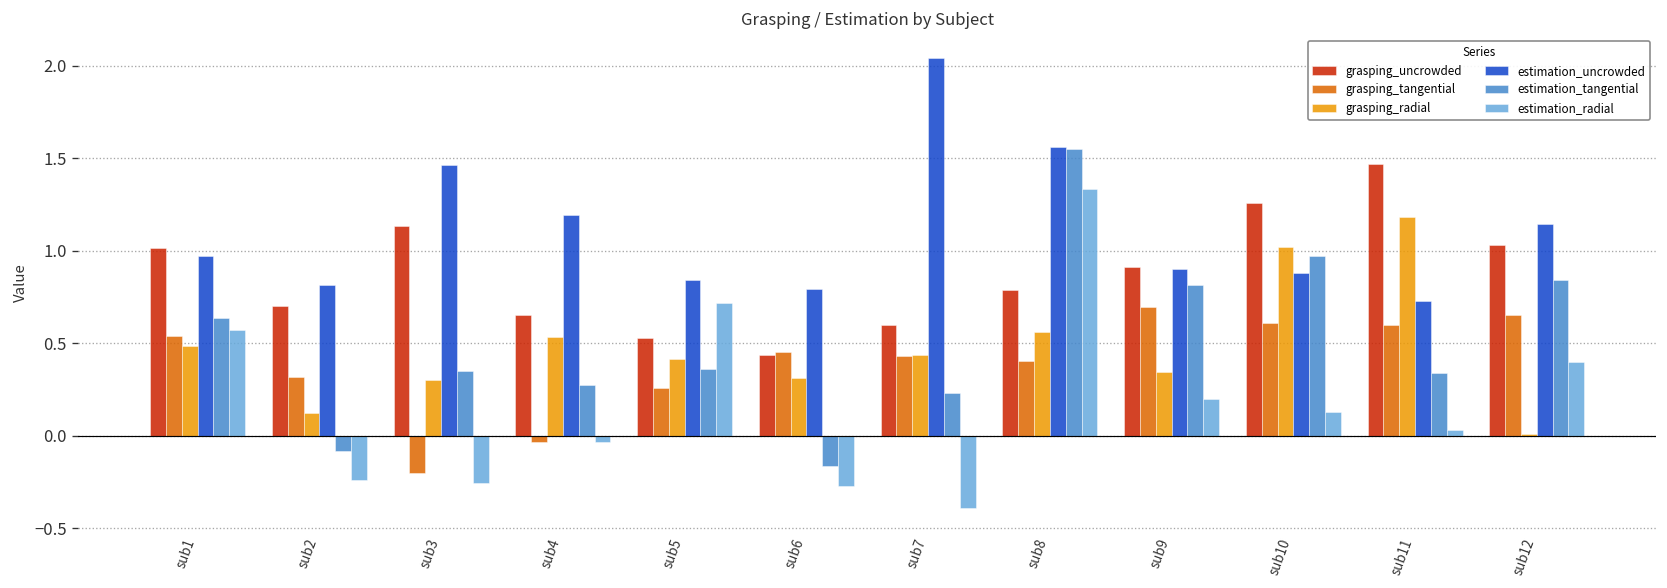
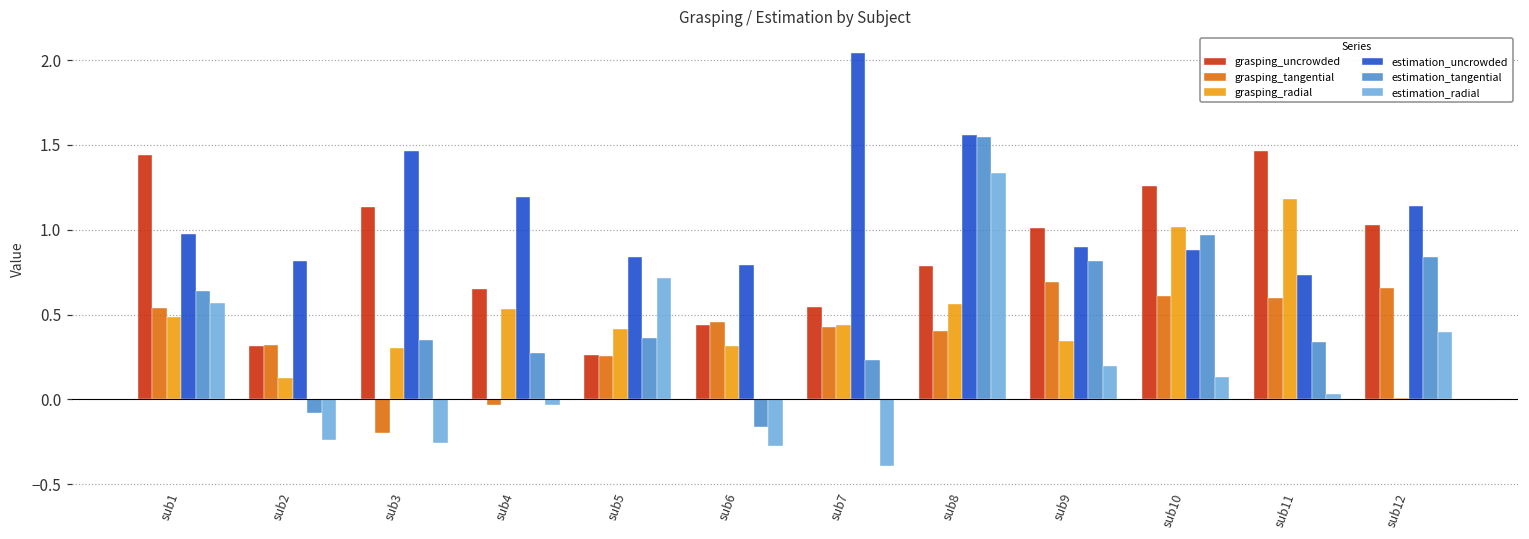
grasping_uncrowded, sub1: 1.01 -> 1.44
grasping_uncrowded, sub2: 0.70 -> 0.31
grasping_uncrowded, sub5: 0.53 -> 0.26
grasping_uncrowded, sub7: 0.60 -> 0.54
grasping_uncrowded, sub9: 0.91 -> 1.01
